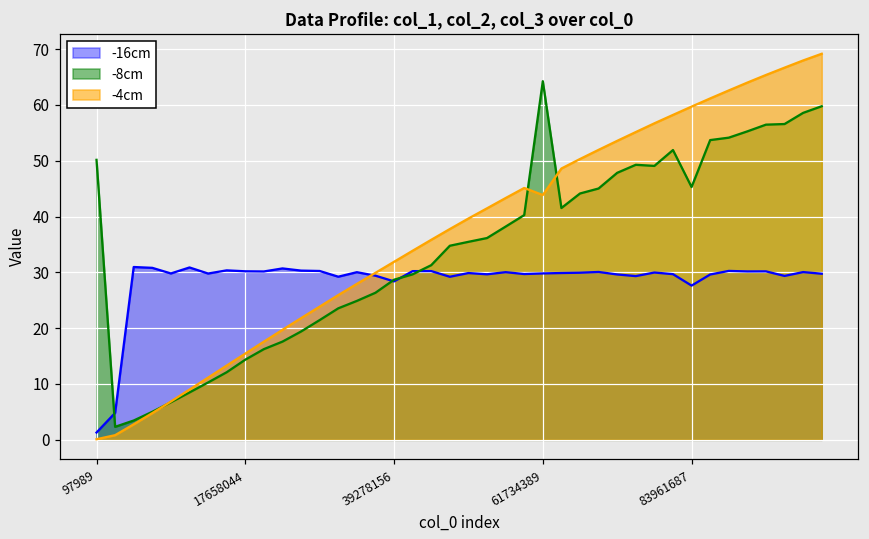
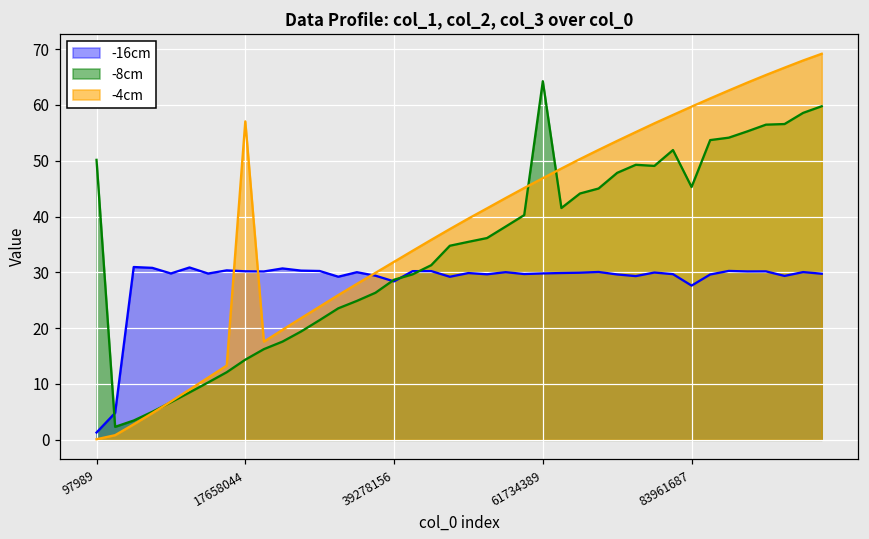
-4cm, 17658044: 15 -> 57
-4cm, 61734389: 44 -> 47
